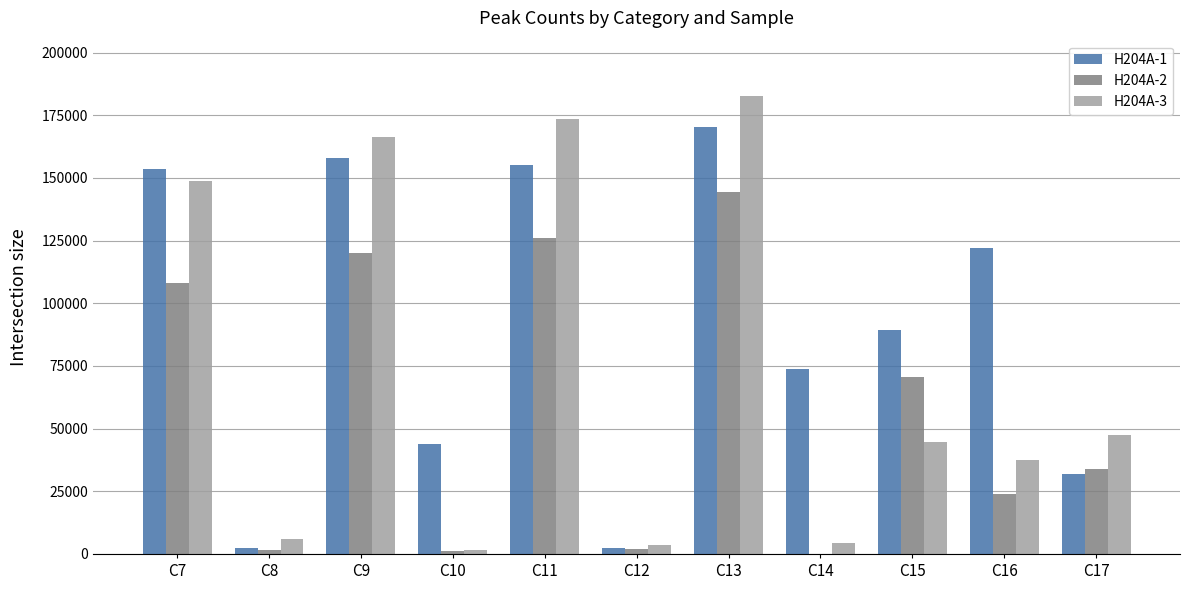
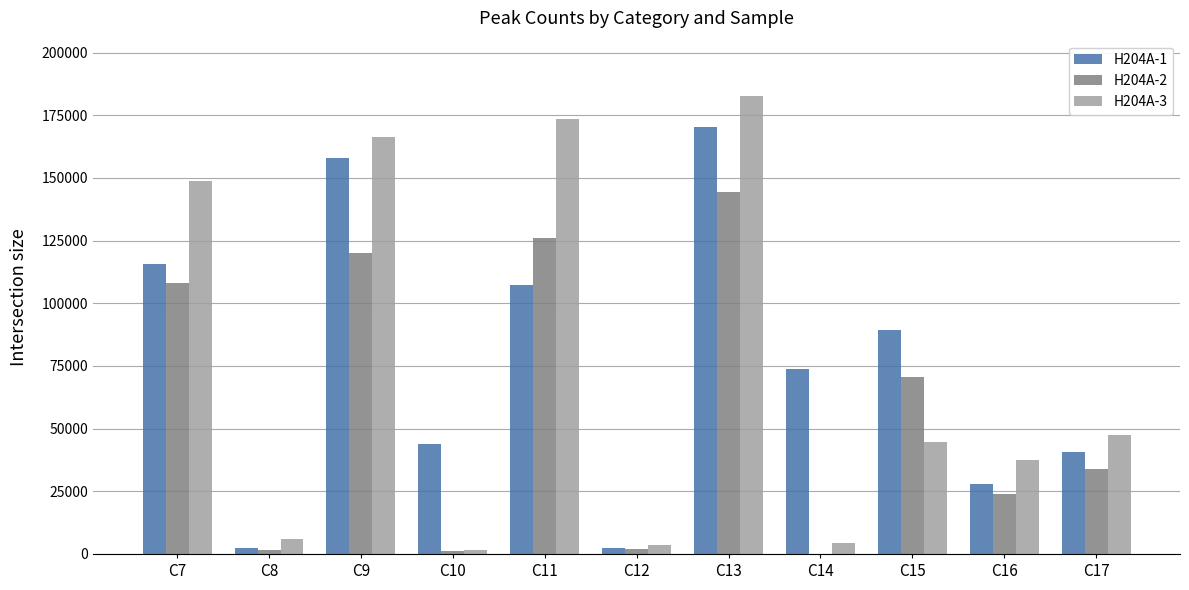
H204A-1, C7: 154000 -> 116000
H204A-1, C11: 155000 -> 107000
H204A-1, C16: 122000 -> 28000
H204A-1, C17: 32000 -> 41000
